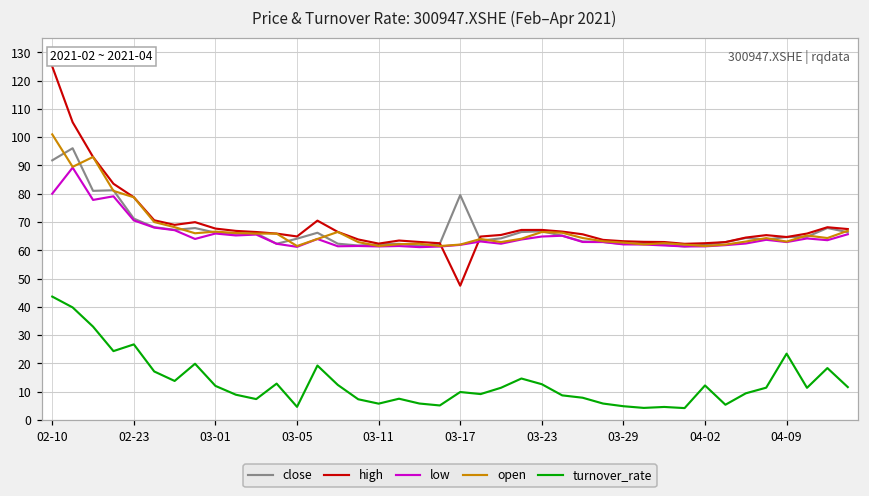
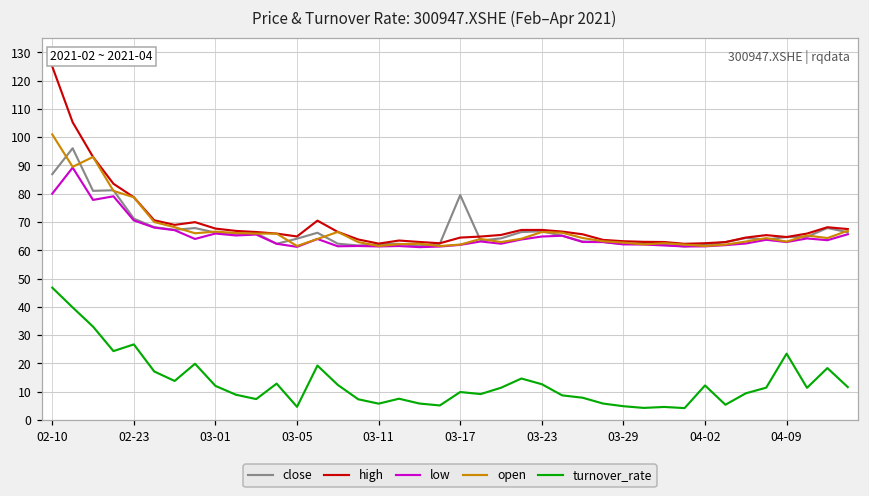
close, 02-10: 92 -> 87
turnover_rate, 02-10: 44 -> 47
high, 03-17: 47 -> 64
